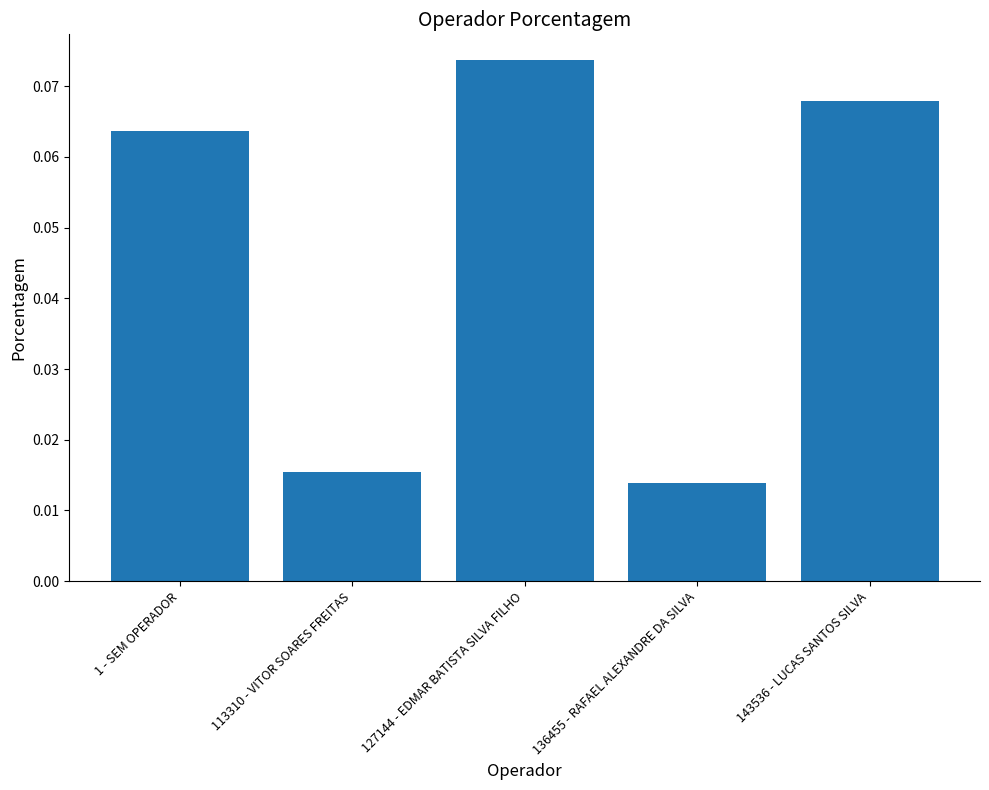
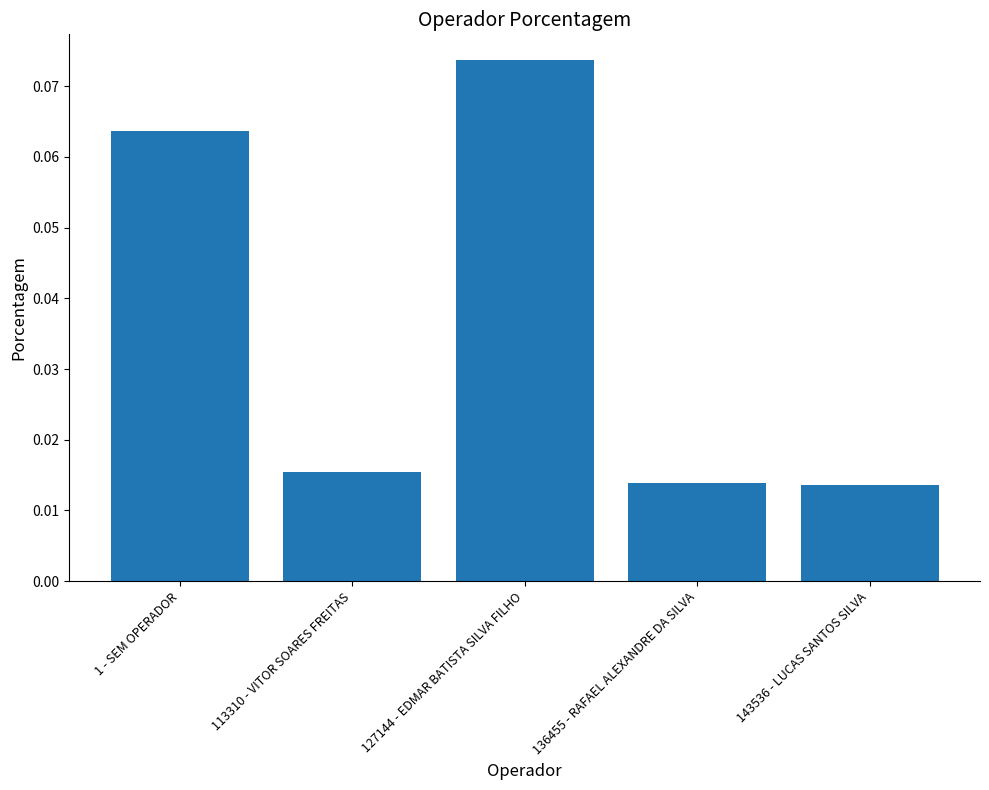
143536 - LUCAS SANTOS SILVA: 0.068 -> 0.014
